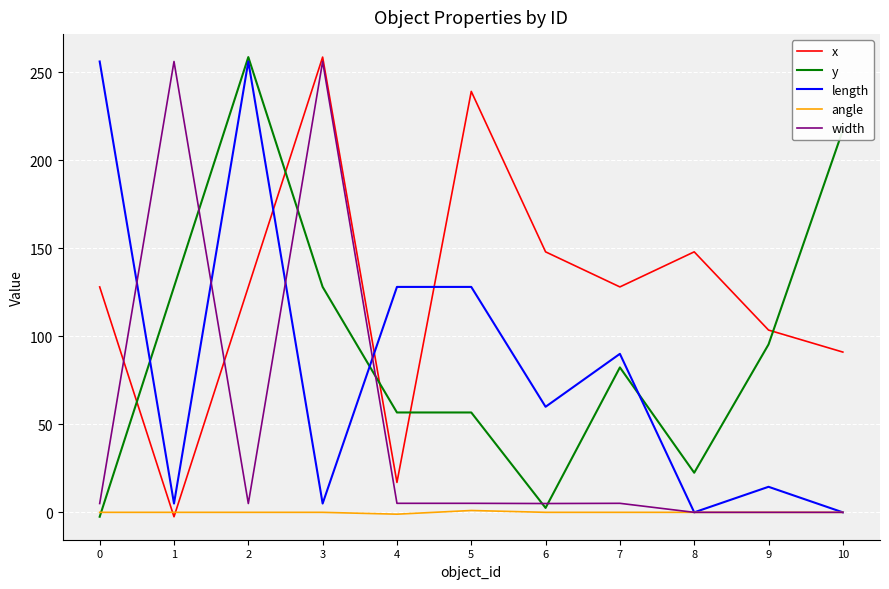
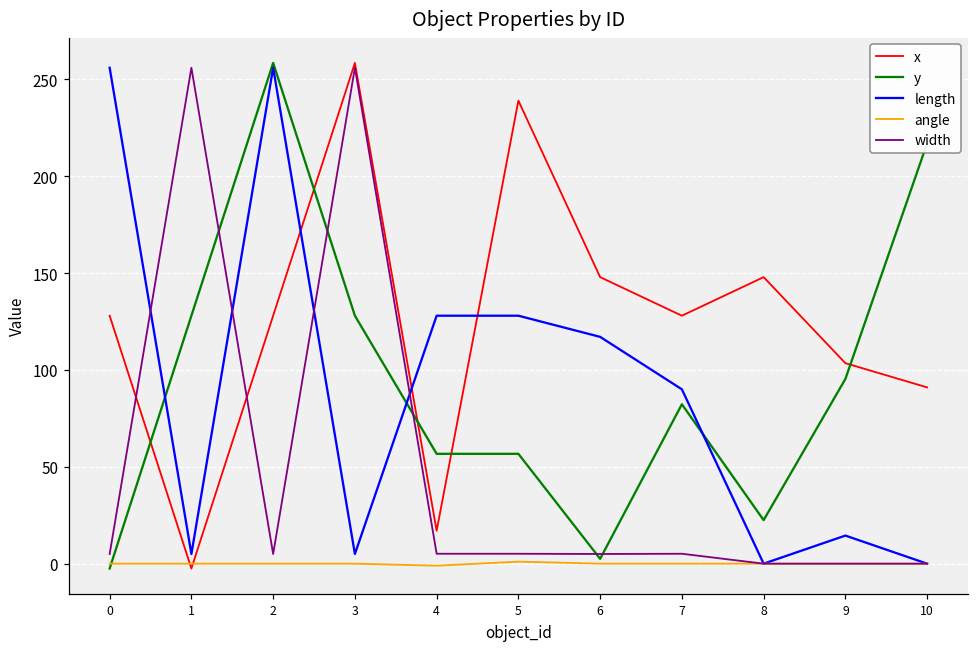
length, 6: 60 -> 117
